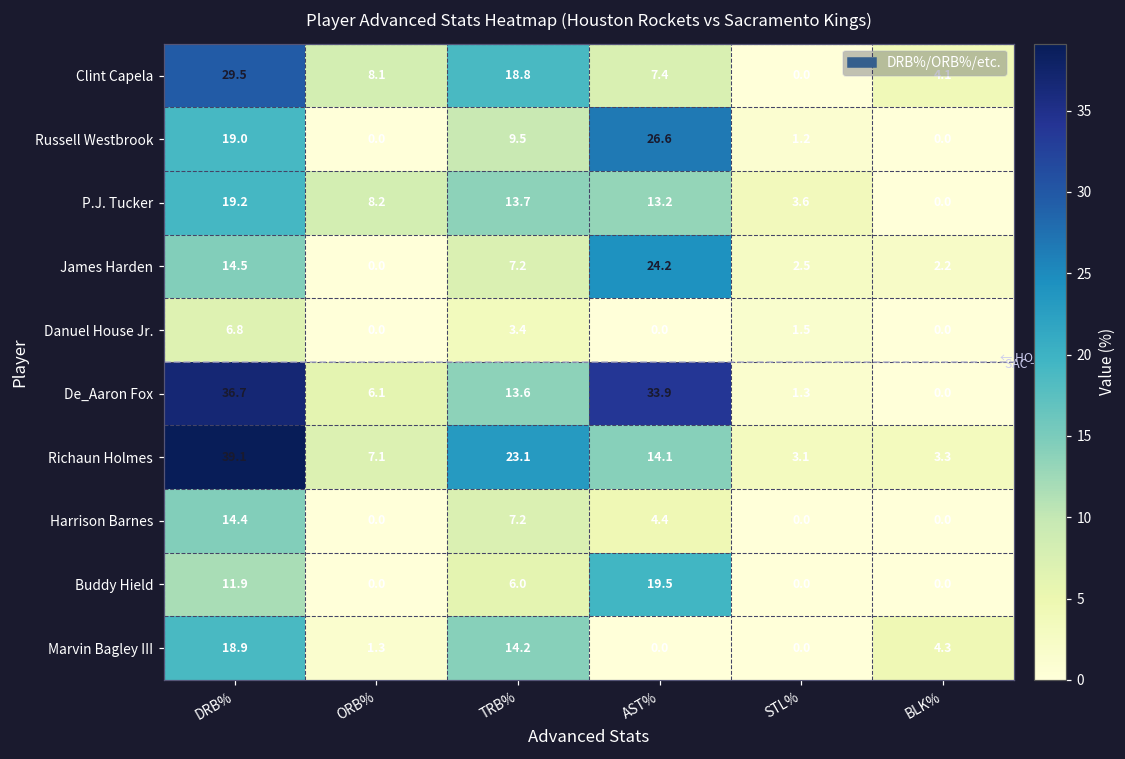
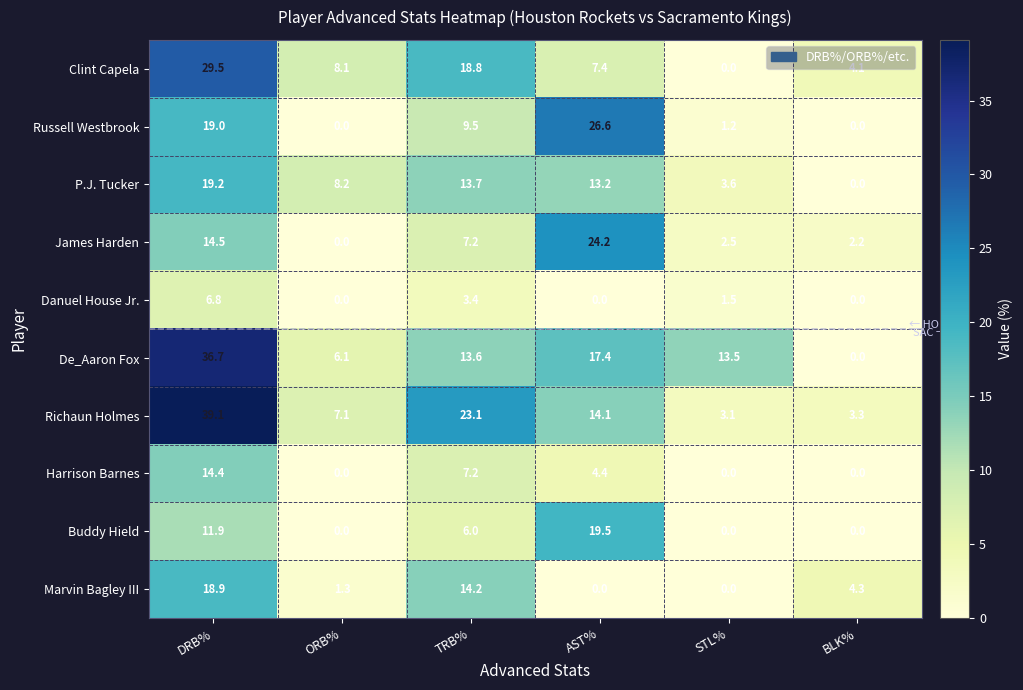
De_Aaron Fox, AST%: 33.9 -> 17.4
De_Aaron Fox, STL%: 1.3 -> 13.5
